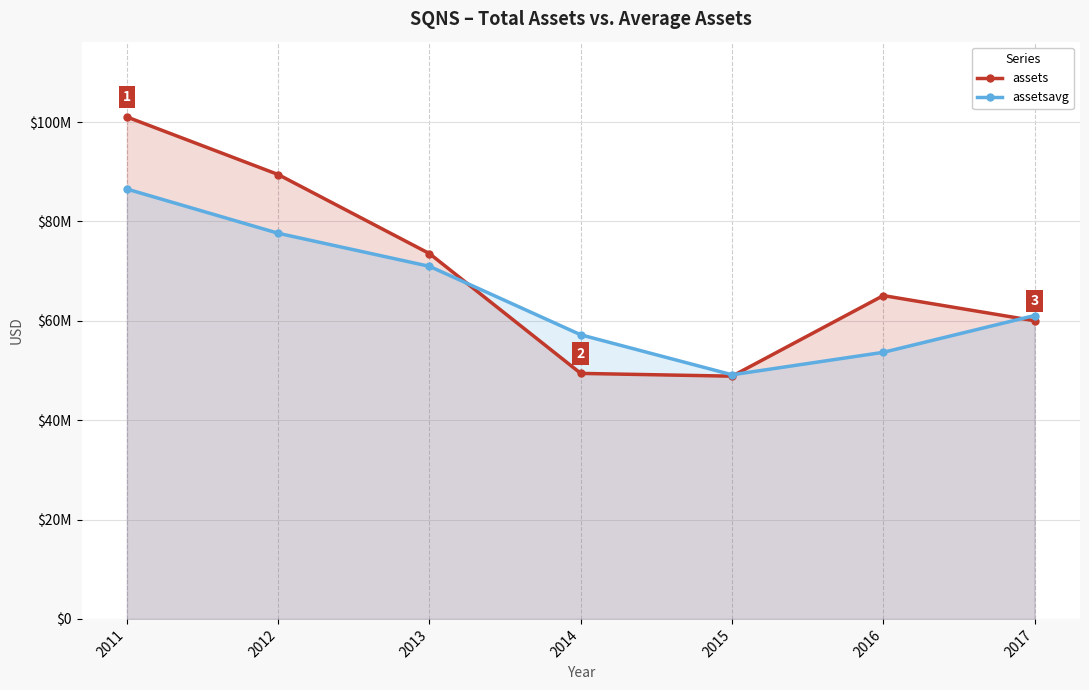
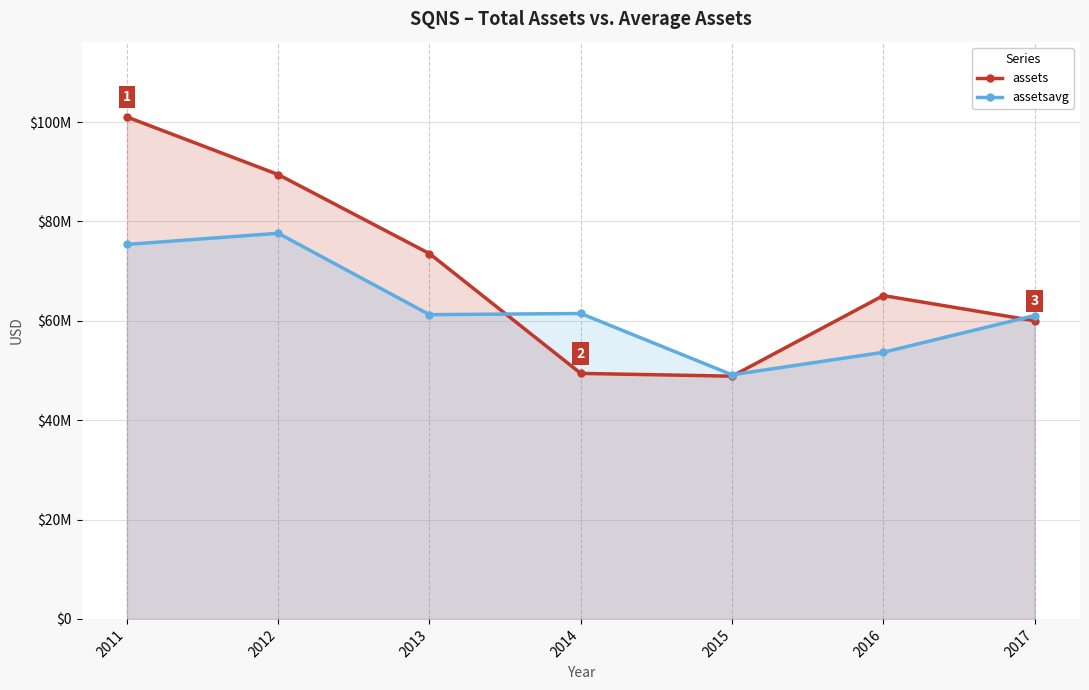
assetsavg, 2011: $87000000 -> $75000000
assetsavg, 2013: $71000000 -> $61000000
assetsavg, 2014: $57000000 -> $61000000
